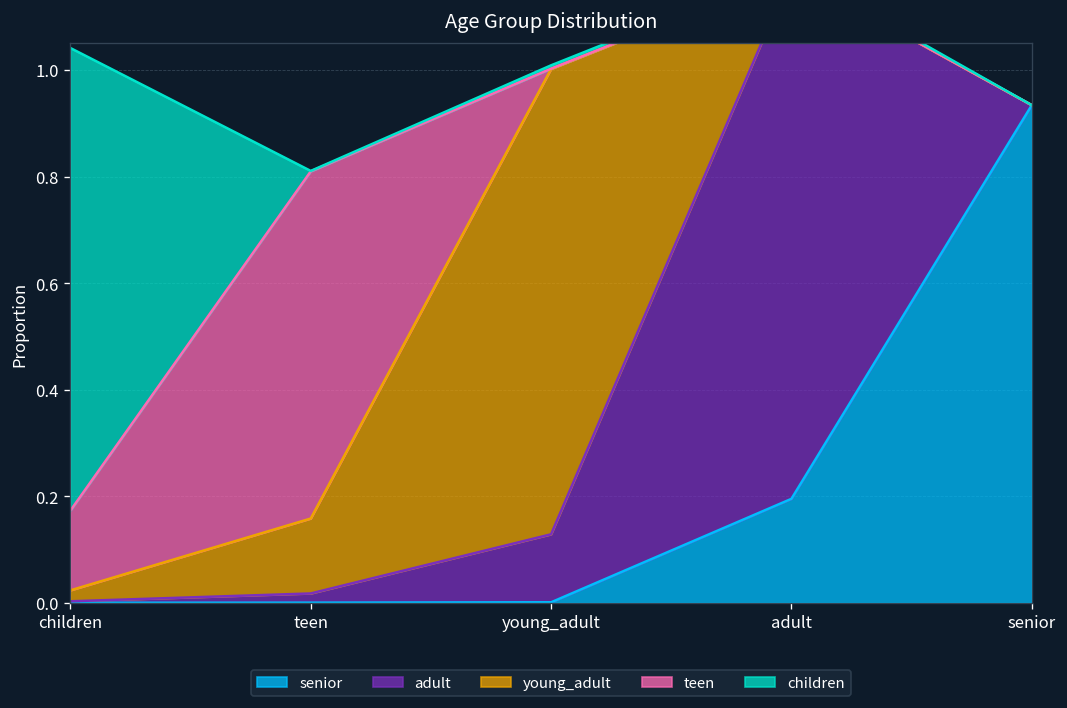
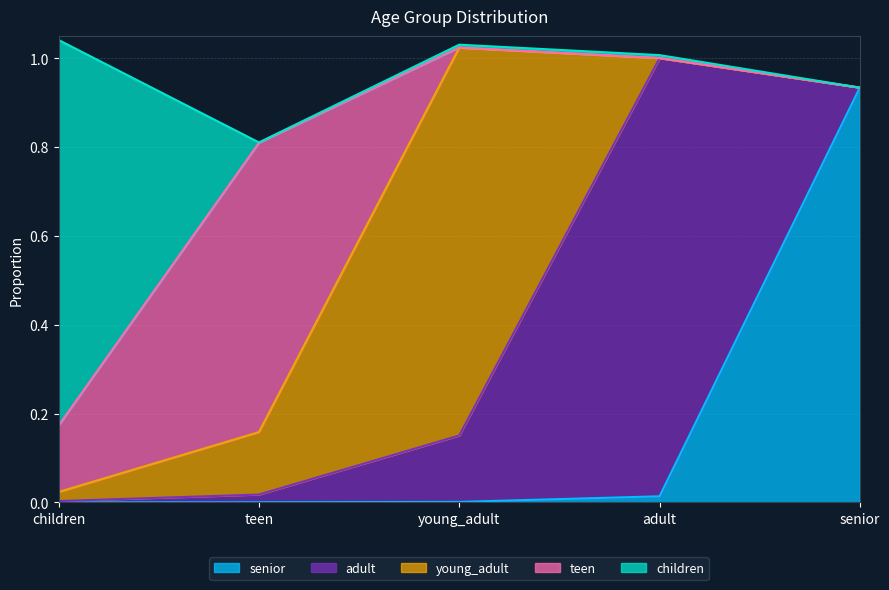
adult, young_adult: 0.13 -> 0.15
senior, adult: 0.20 -> 0.01
